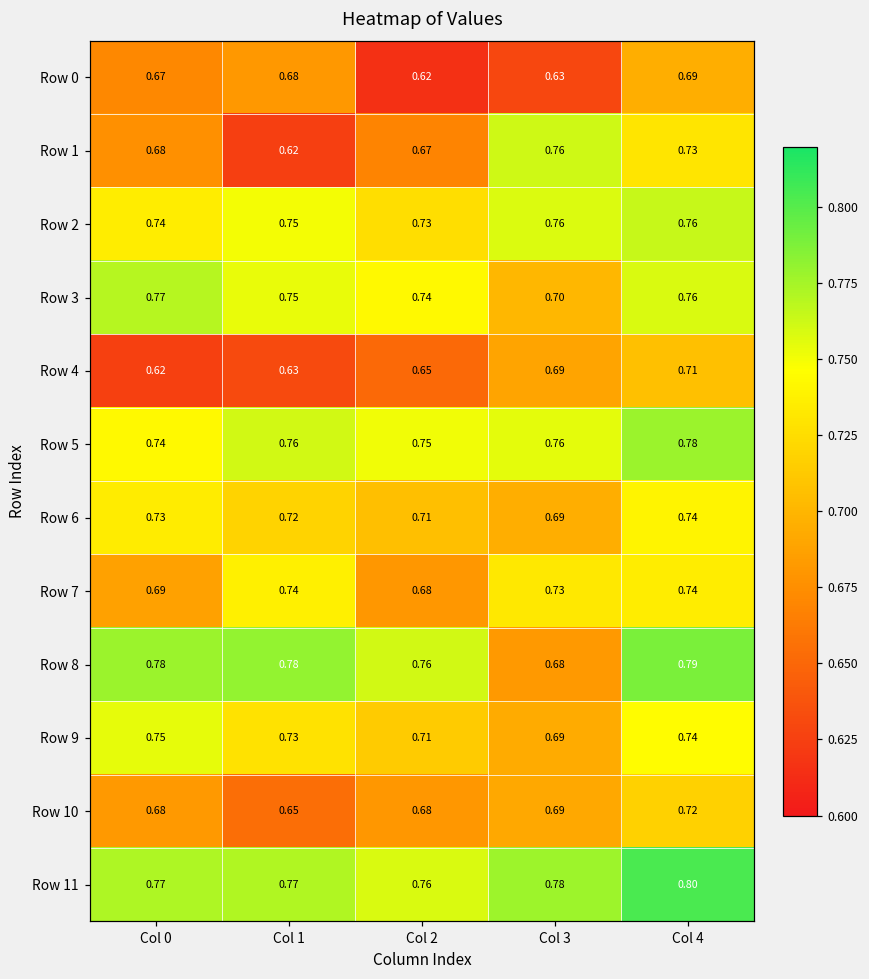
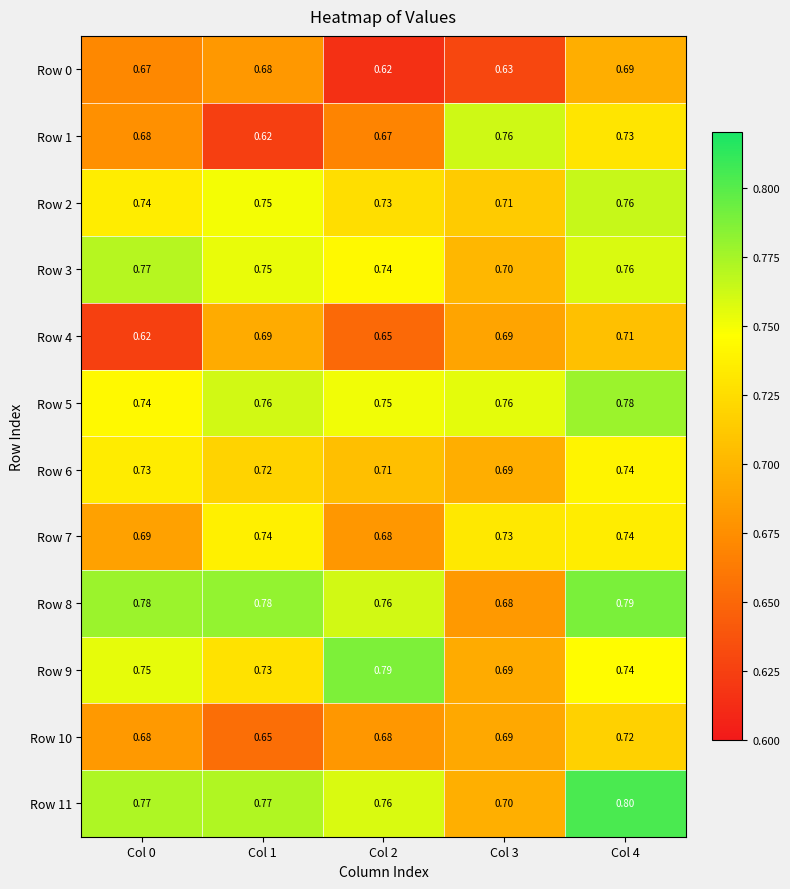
Row 2, Col 3: 0.76 -> 0.71
Row 4, Col 1: 0.63 -> 0.69
Row 9, Col 2: 0.71 -> 0.79
Row 11, Col 3: 0.78 -> 0.70
